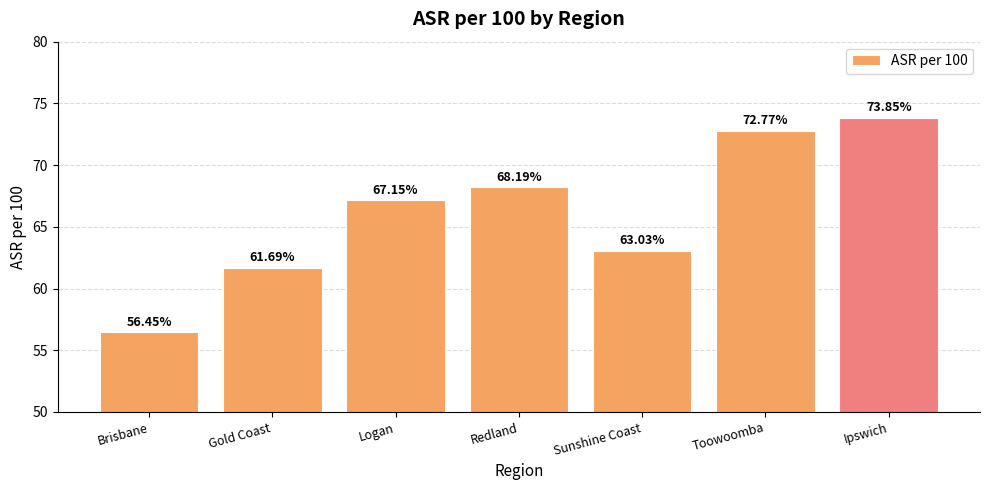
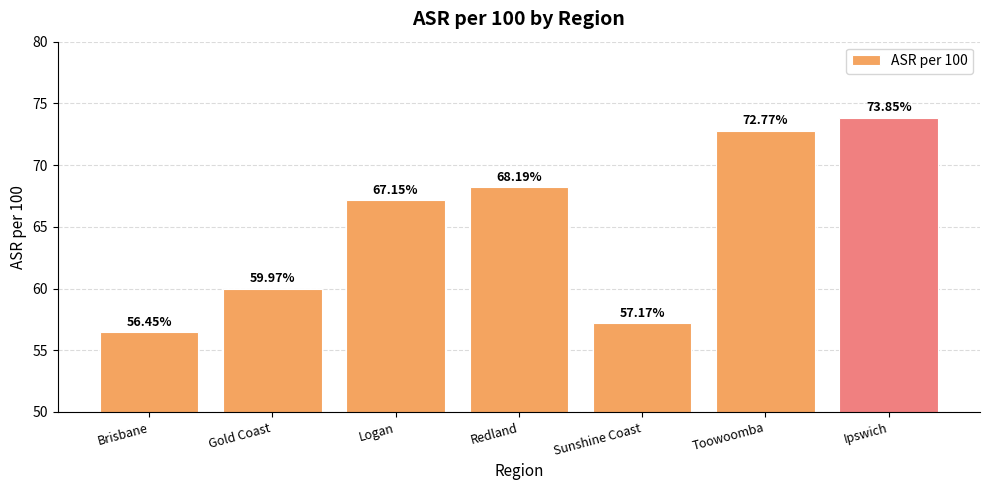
Gold Coast: 61.69% -> 59.97%
Sunshine Coast: 63.03% -> 57.17%
